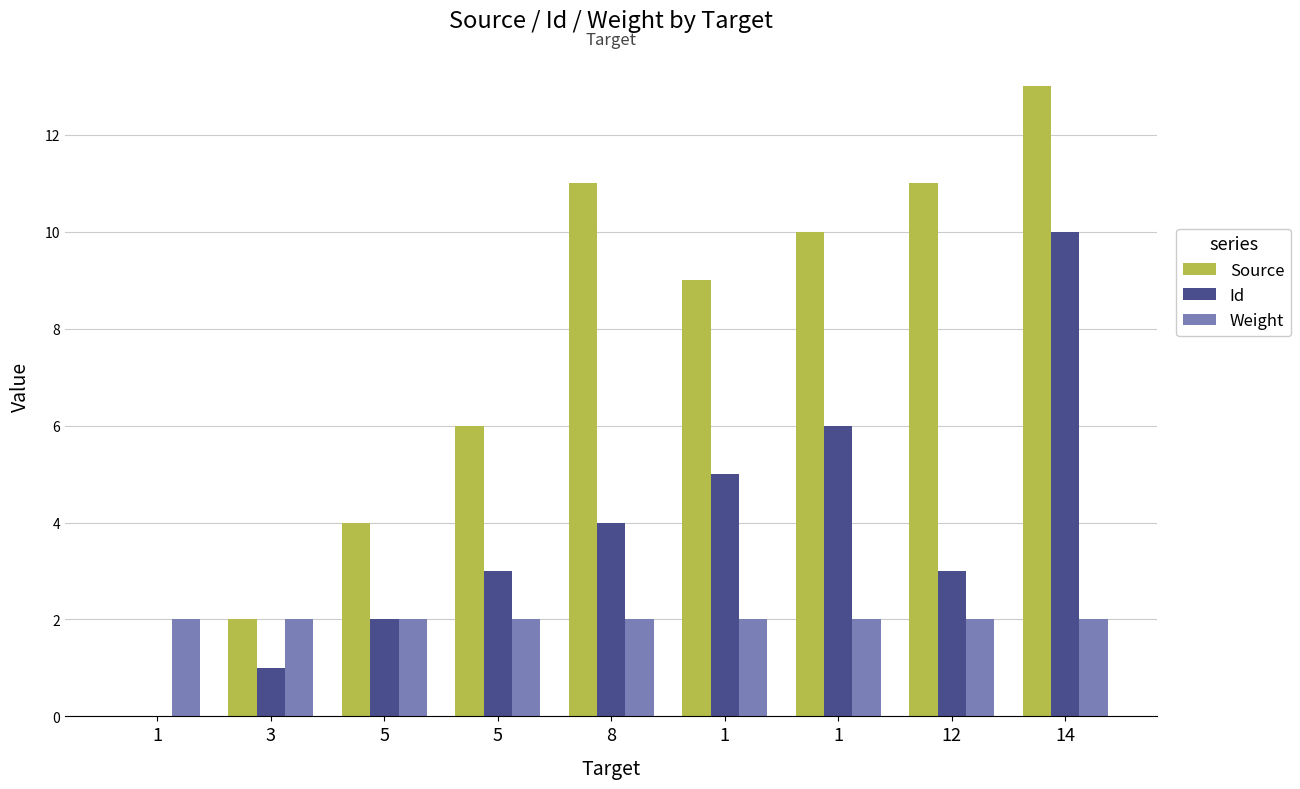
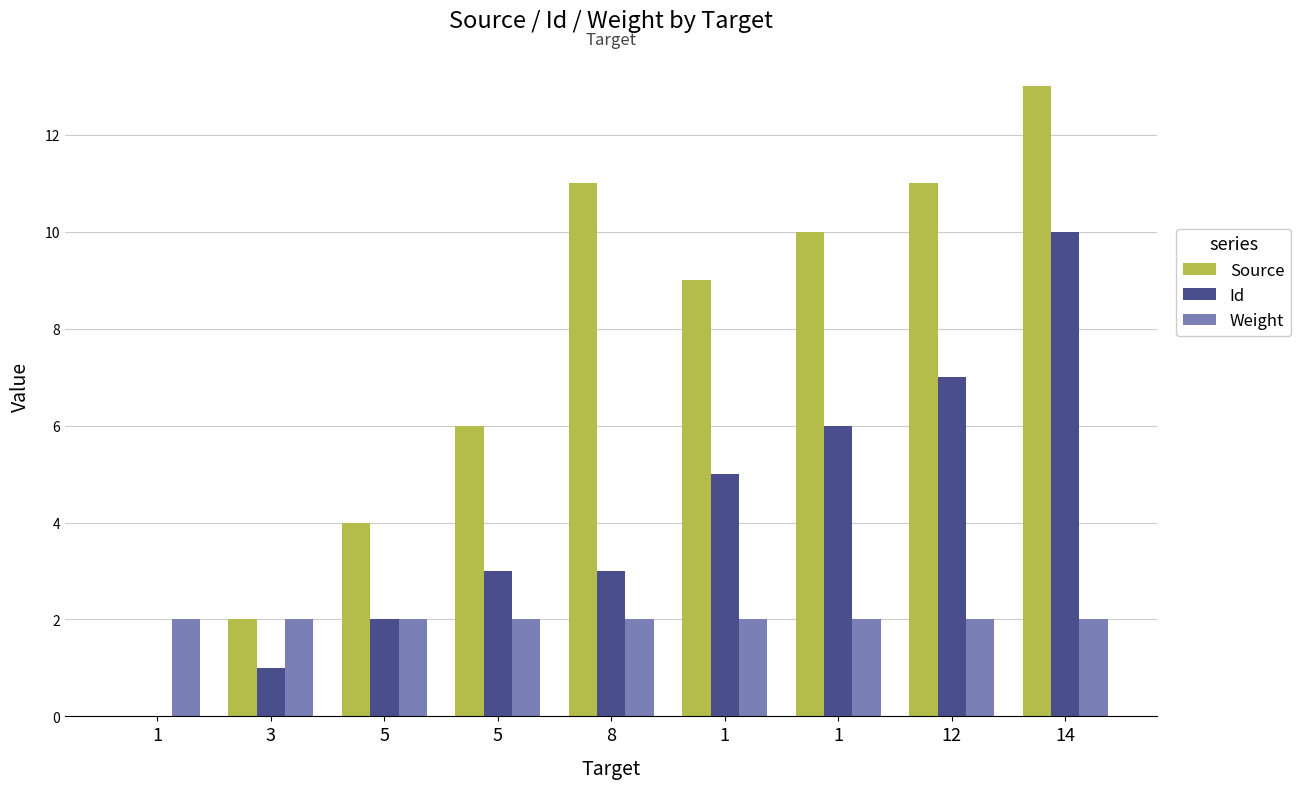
Id, 8: 4 -> 3
Id, 12: 3 -> 7
